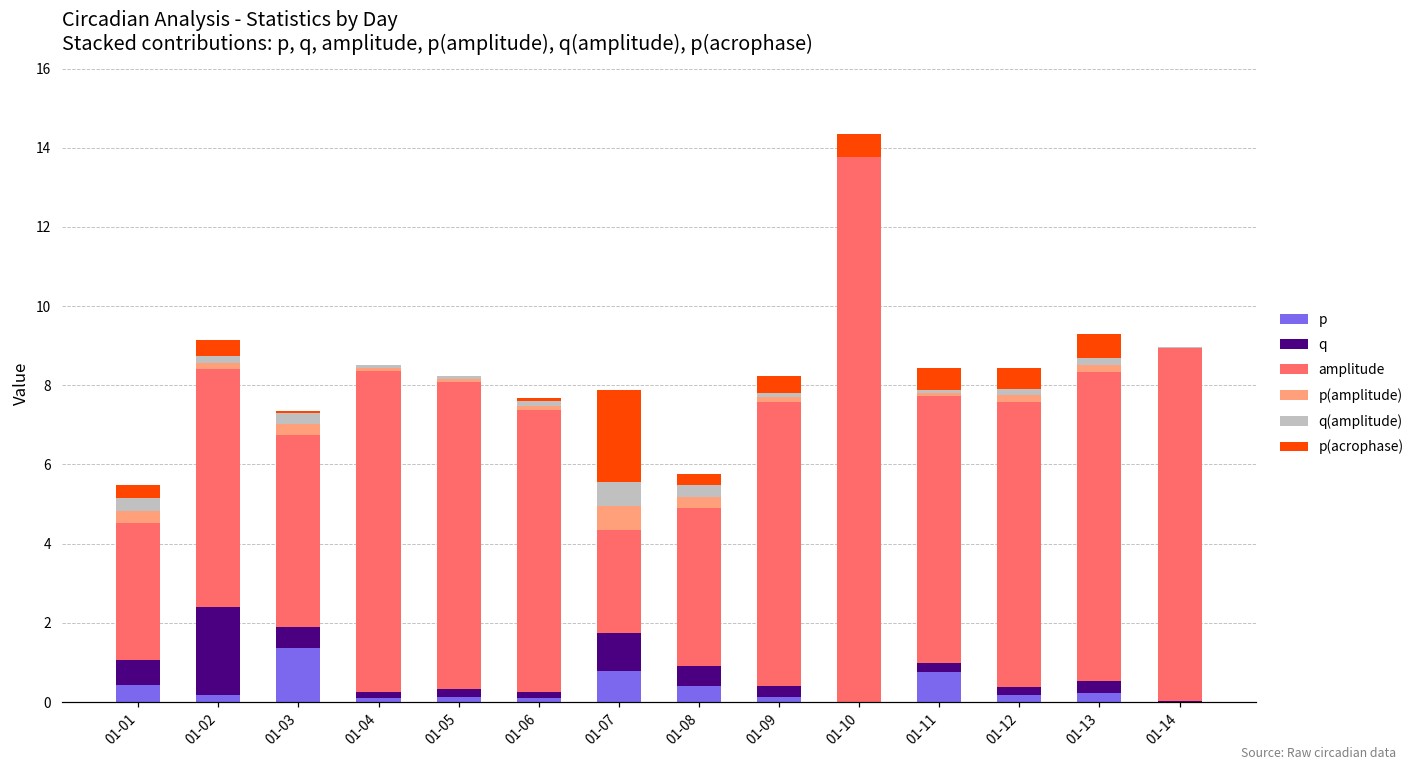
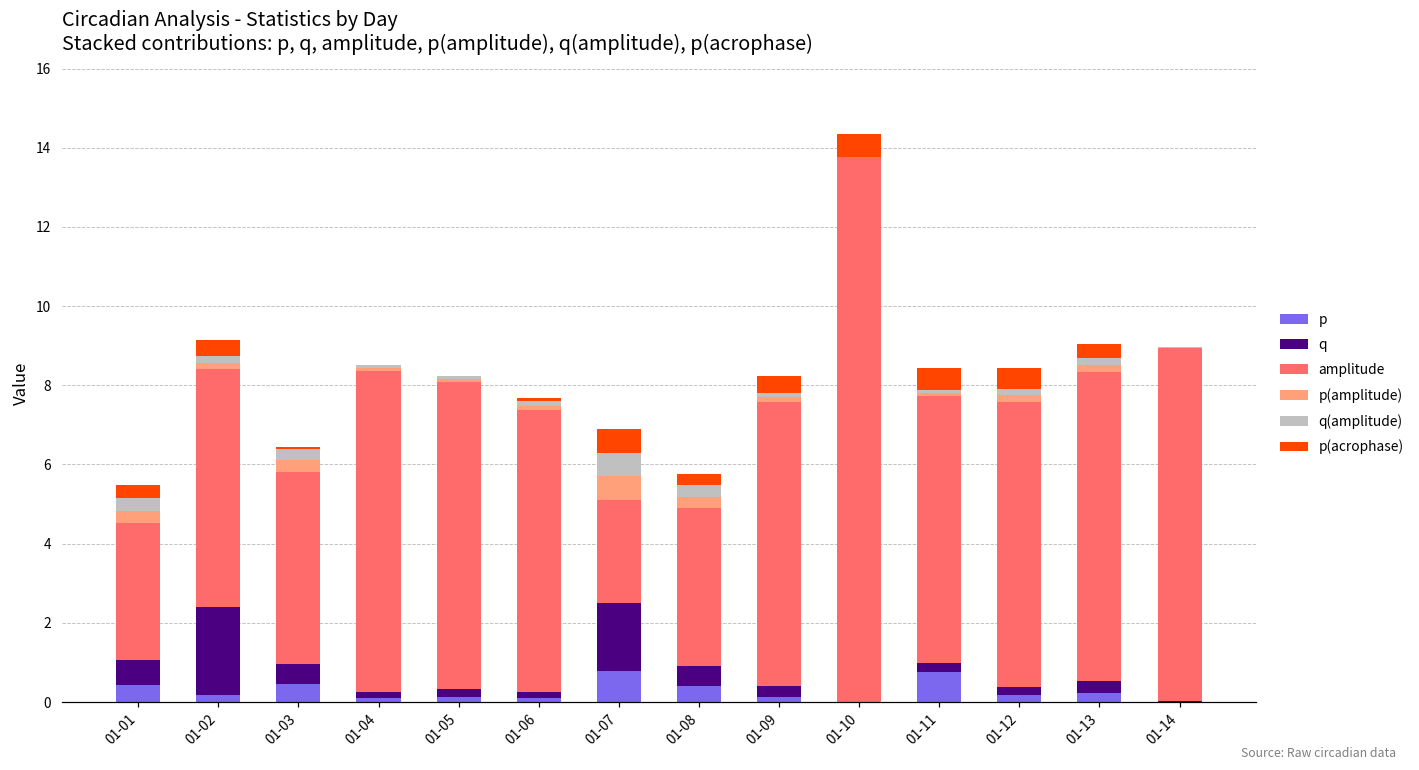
p, 01-03: 1.4 -> 0.4
q, 01-07: 1.0 -> 1.7
p(acrophase), 01-07: 2.3 -> 0.6
p(acrophase), 01-13: 0.6 -> 0.4
